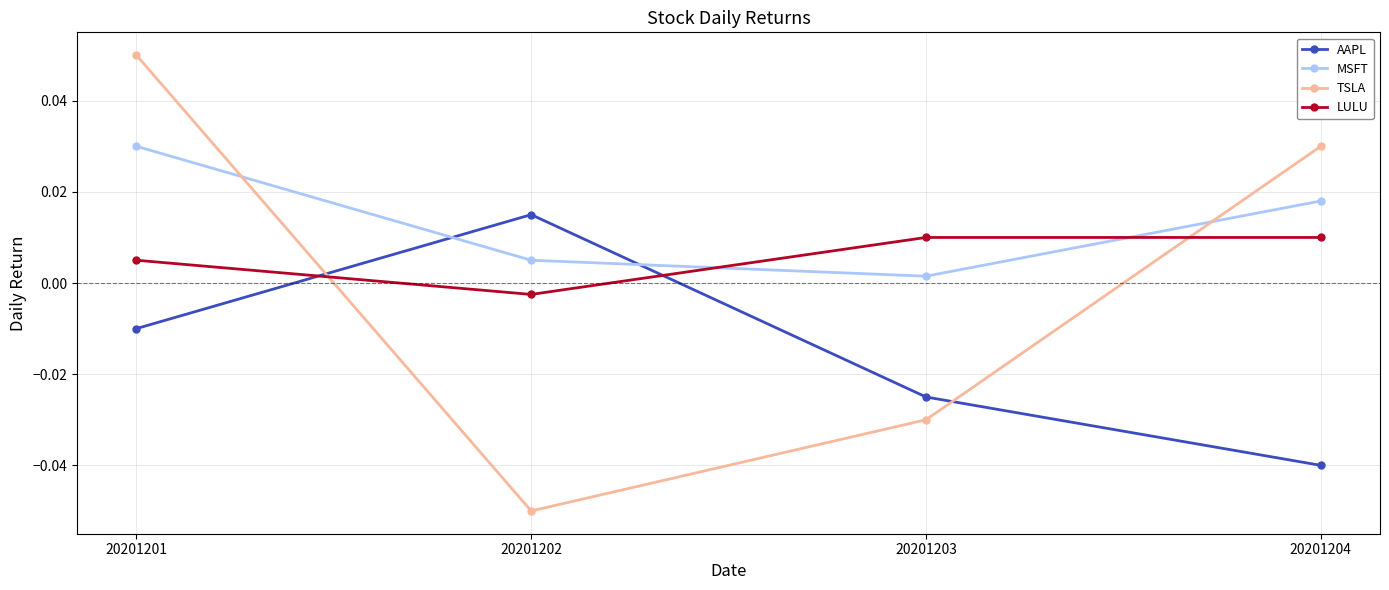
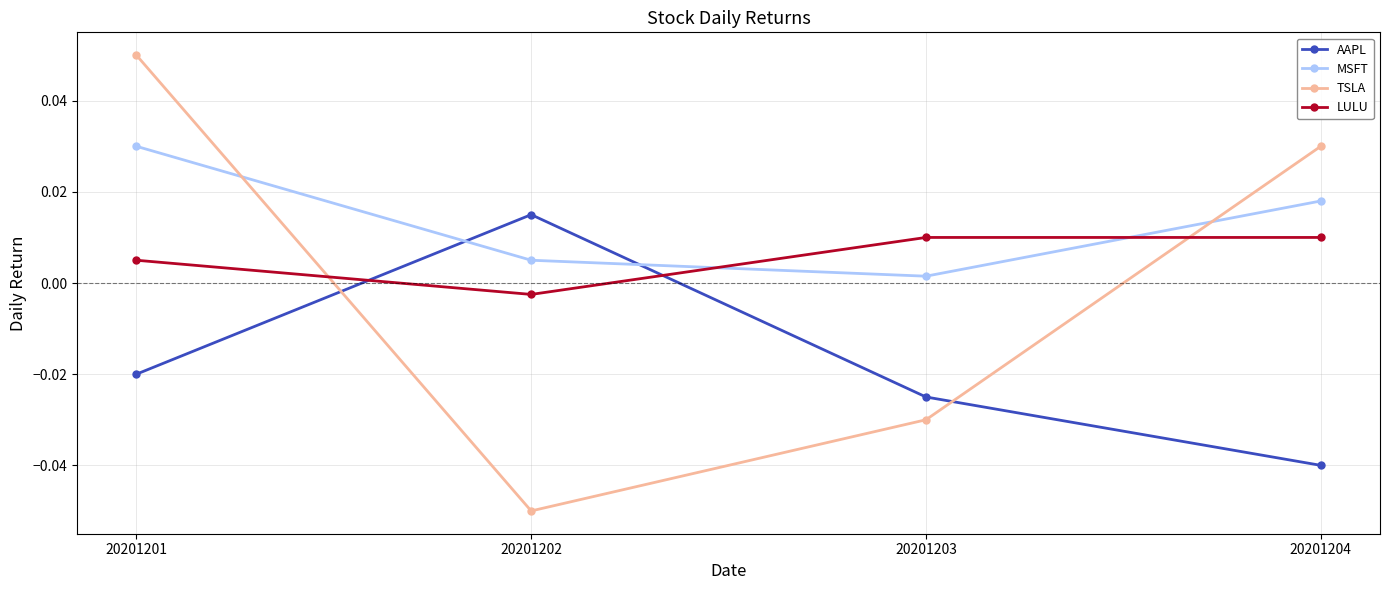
AAPL, 20201201: -0.01 -> -0.02
